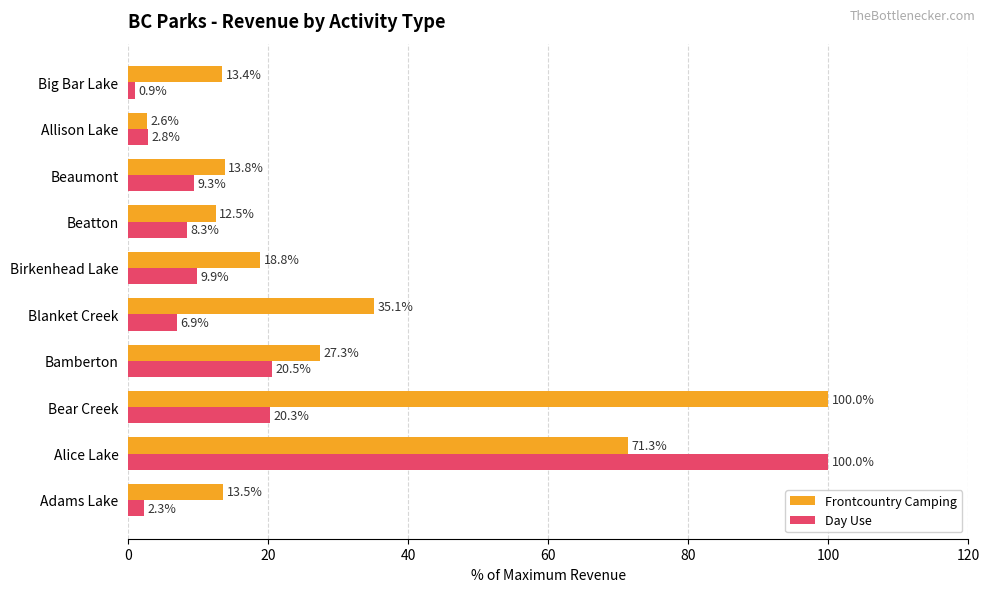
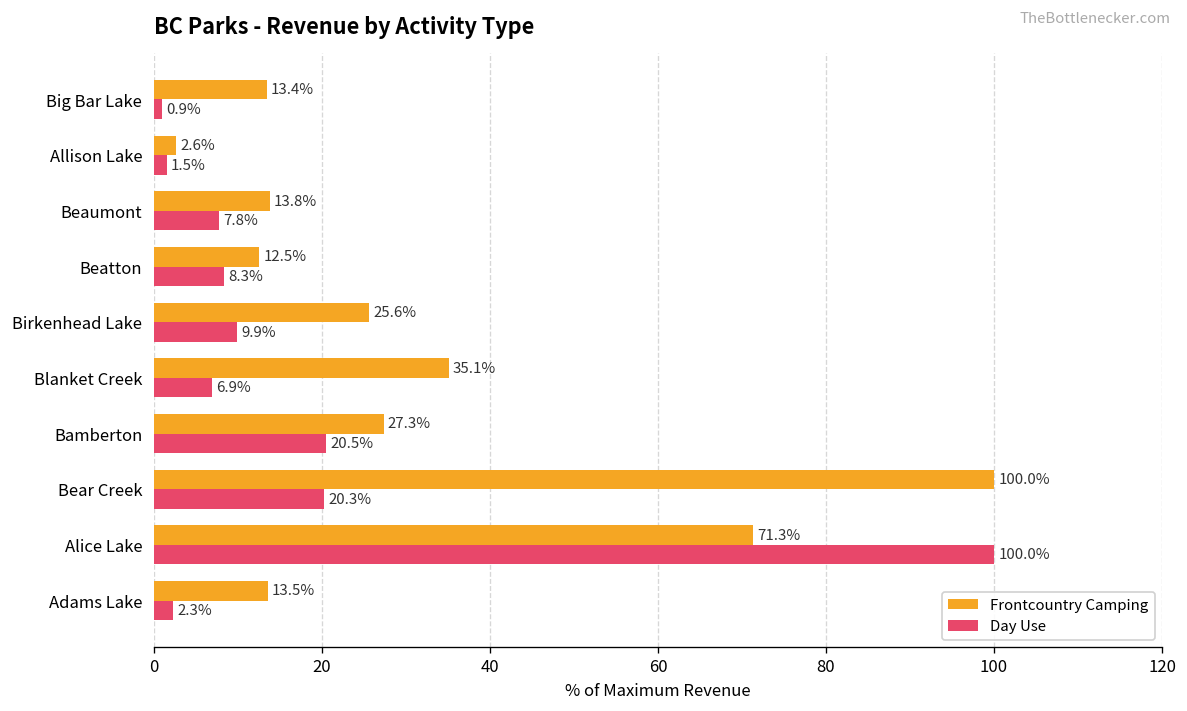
Day Use, Allison Lake: 2.8% -> 1.5%
Day Use, Beaumont: 9.3% -> 7.8%
Frontcountry Camping, Birkenhead Lake: 18.8% -> 25.6%
